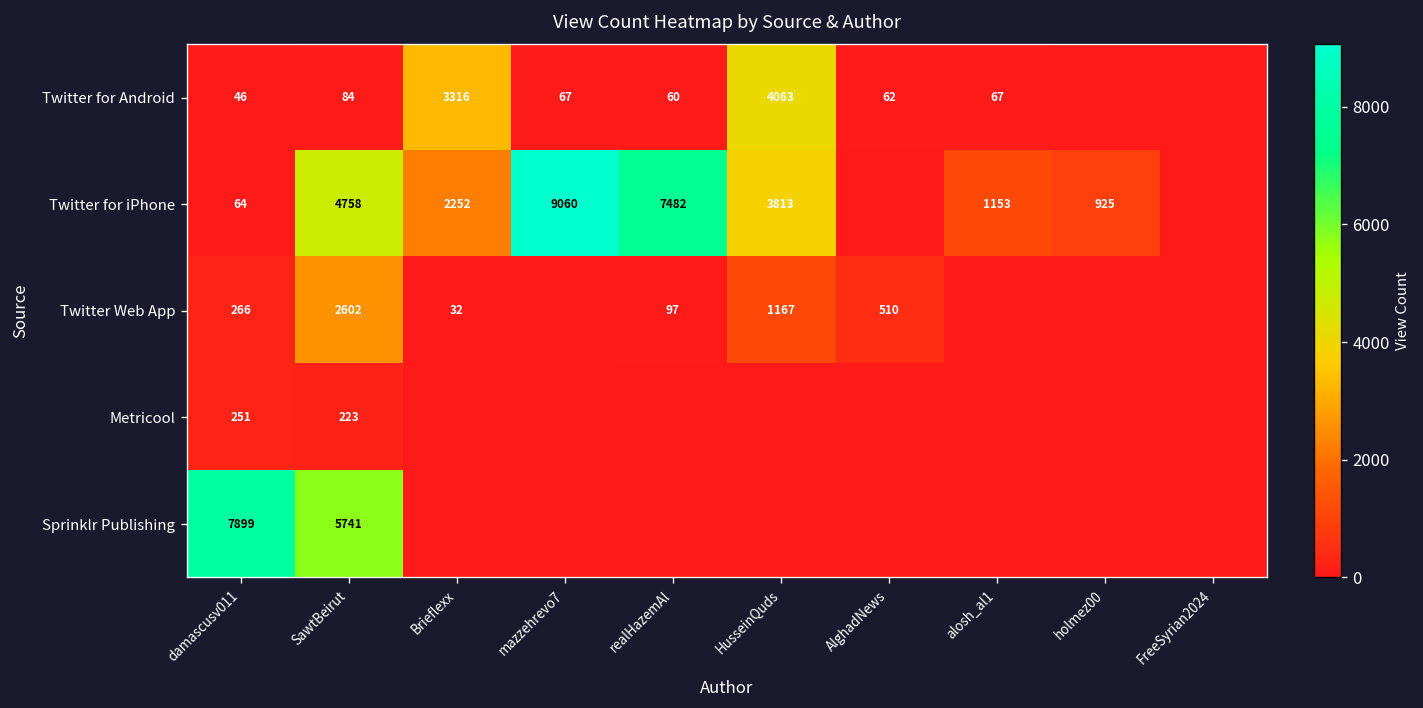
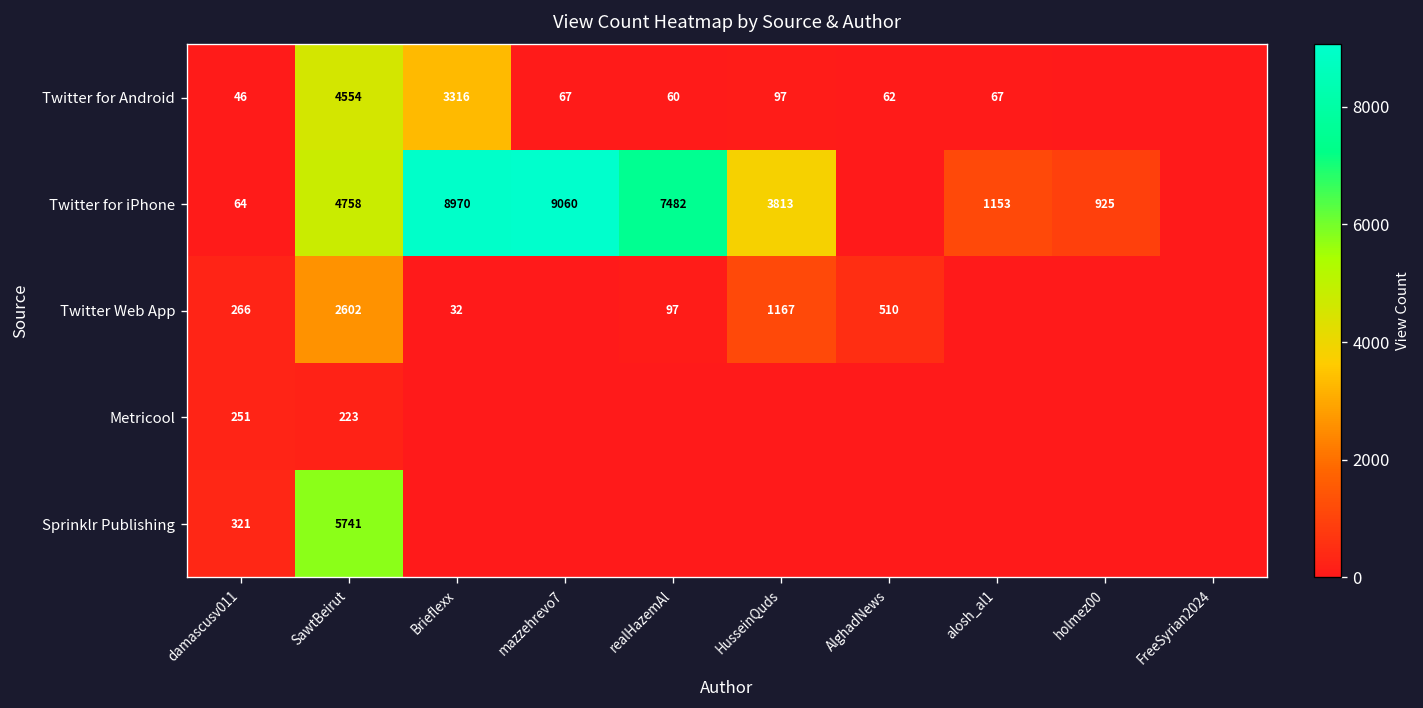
Twitter for Android, SawtBeirut: 84 -> 4554
Twitter for Android, HusseinQuds: 4063 -> 97
Twitter for iPhone, Brieflexx: 2252 -> 8970
Sprinklr Publishing, damascusv011: 7899 -> 321
